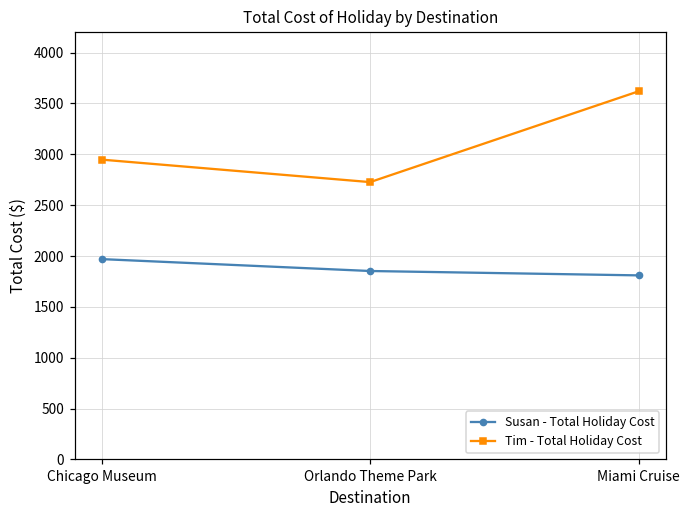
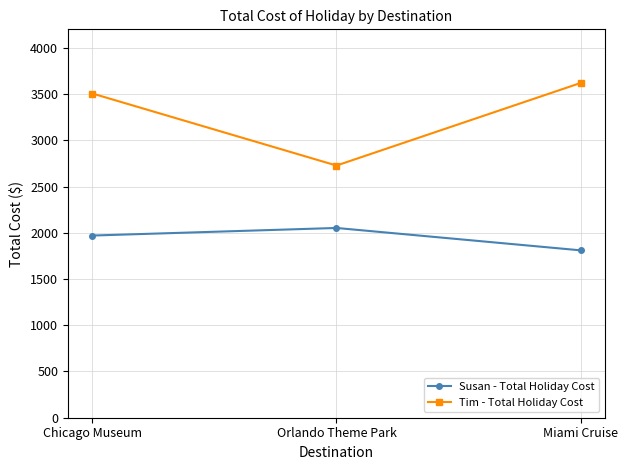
Tim - Total Holiday Cost, Chicago Museum: 2900 -> 3500
Susan - Total Holiday Cost, Orlando Theme Park: 1900 -> 2100
